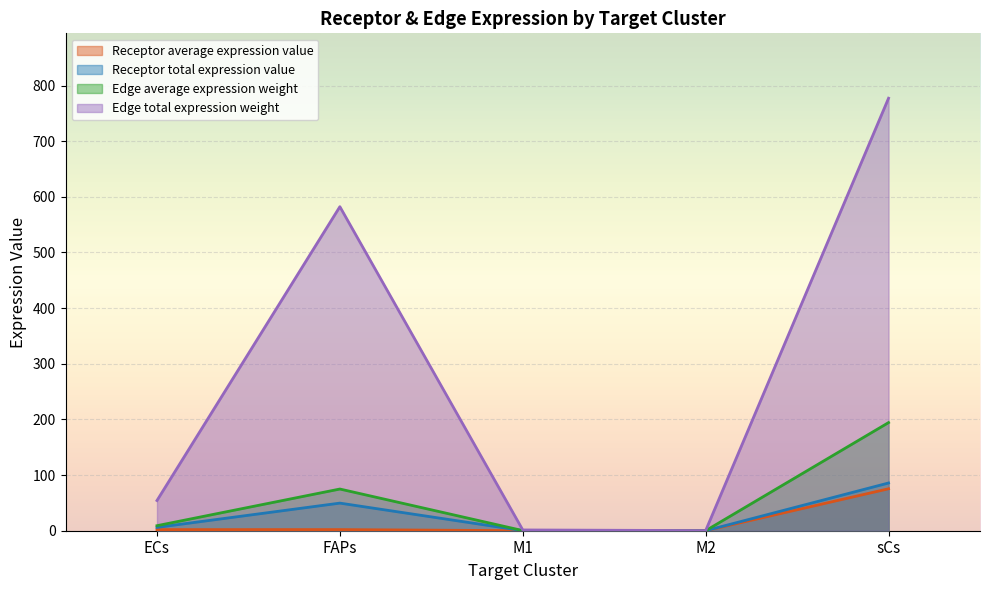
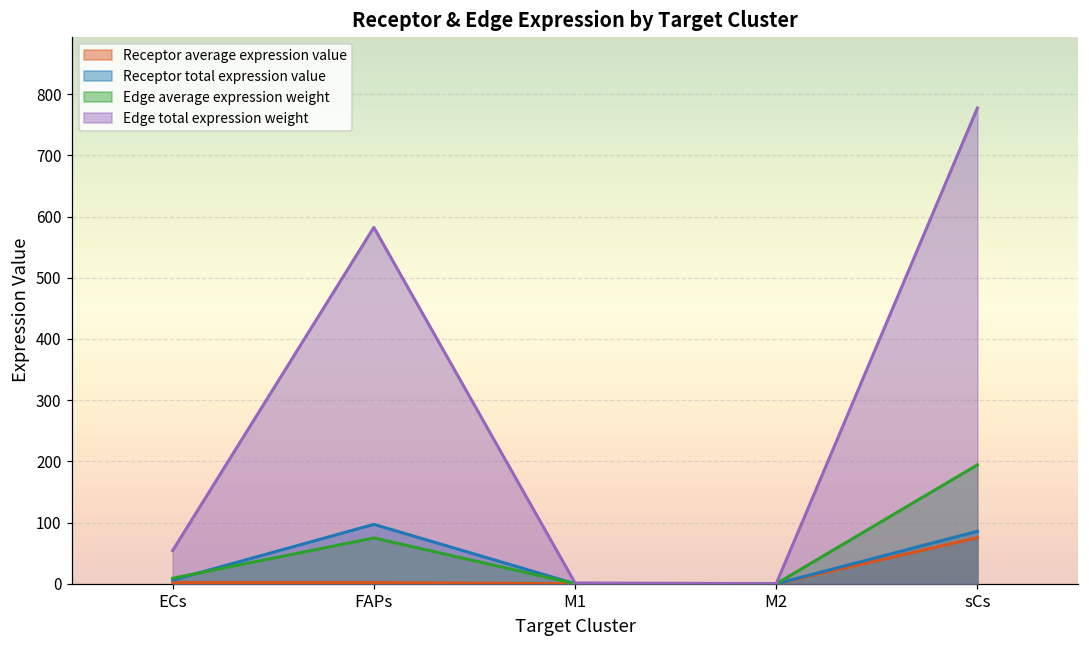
Receptor total expression value, FAPs: 50 -> 100
